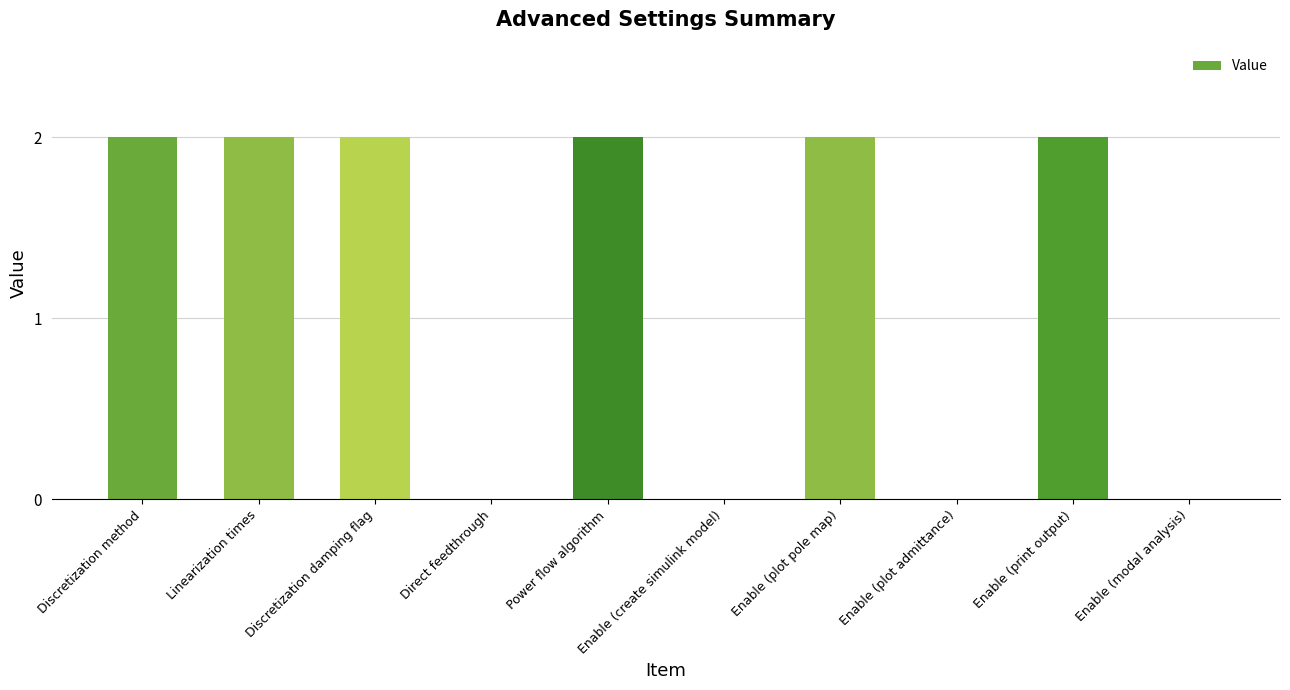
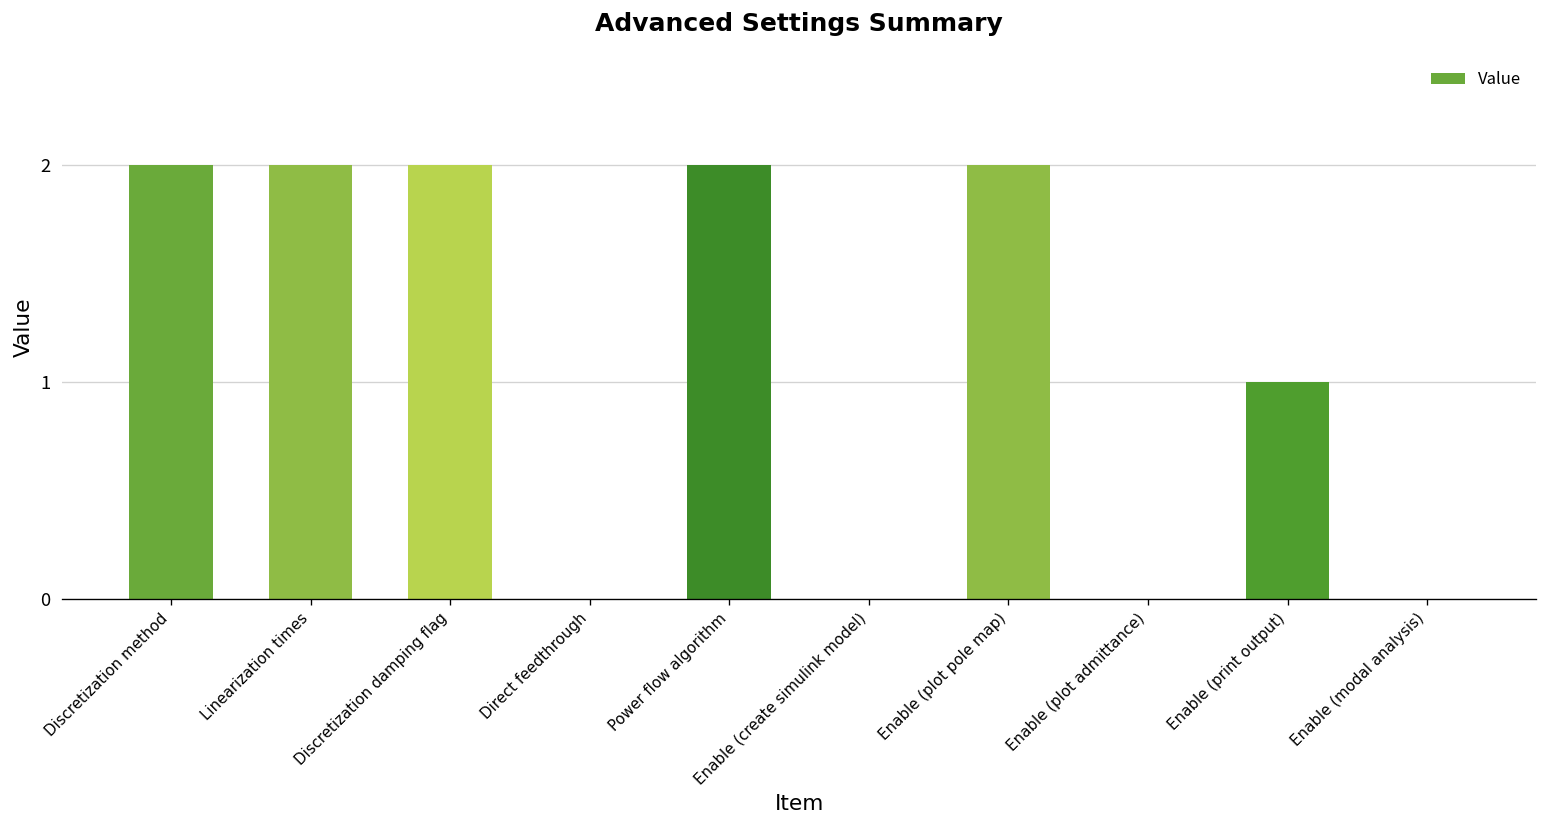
Enable (print output): 2 -> 1
